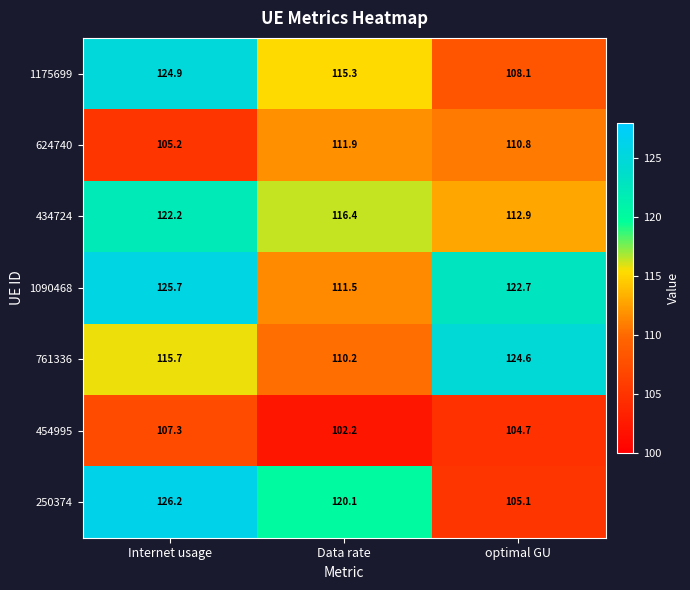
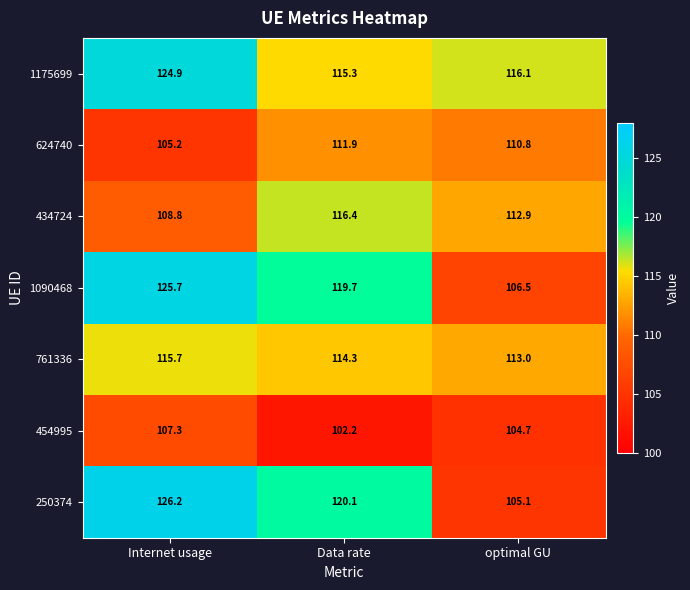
1175699, optimal GU: 108.1 -> 116.1
434724, Internet usage: 122.2 -> 108.8
1090468, Data rate: 111.5 -> 119.7
1090468, optimal GU: 122.7 -> 106.5
761336, Data rate: 110.2 -> 114.3
761336, optimal GU: 124.6 -> 113.0
